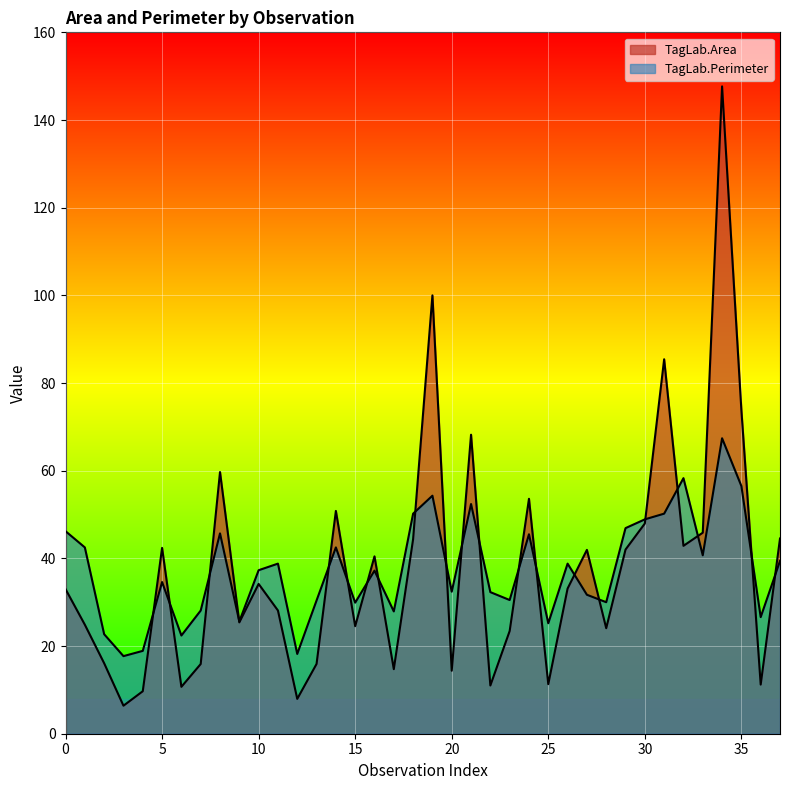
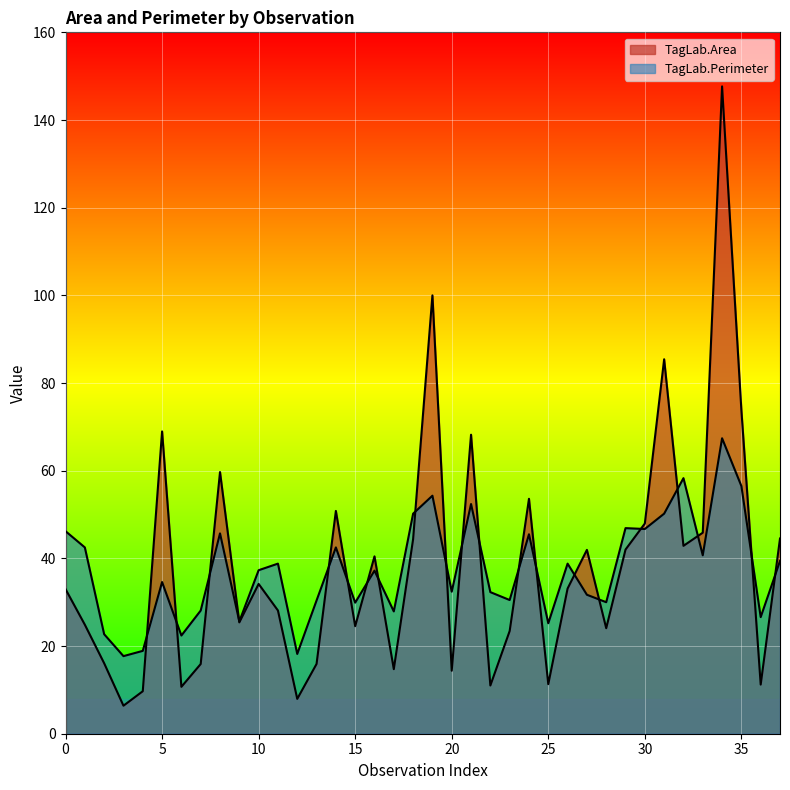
TagLab.Area, 5: 42 -> 69
TagLab.Perimeter, 30: 49 -> 47
